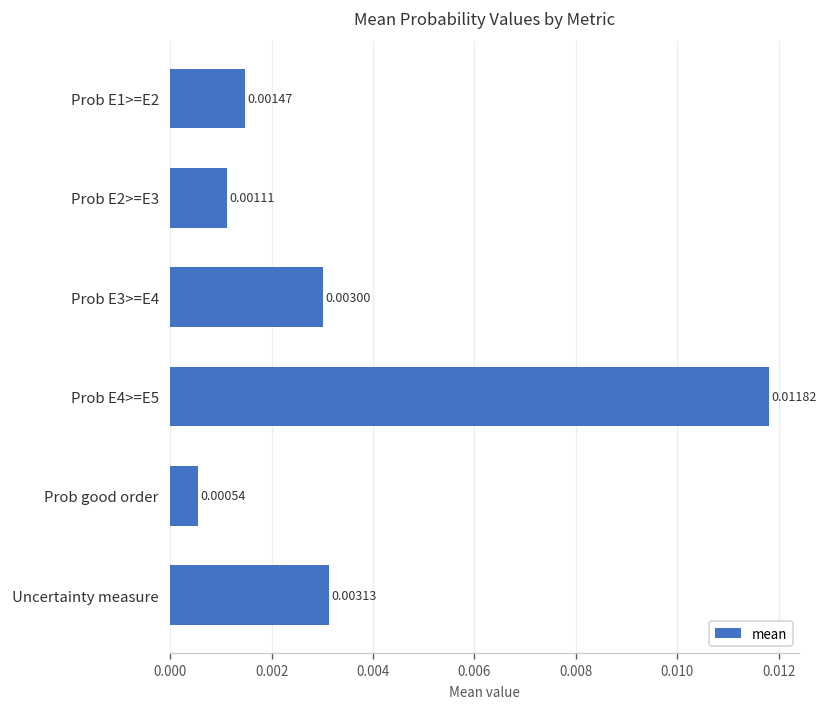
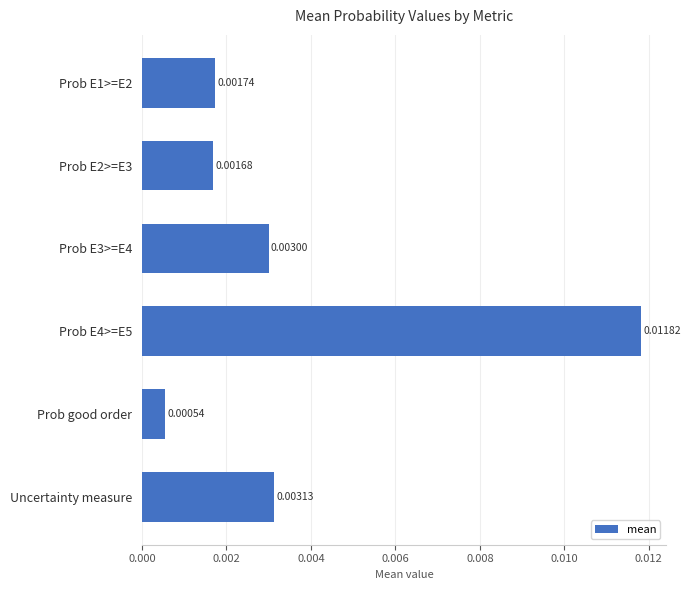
Prob E1>=E2: 0.00147 -> 0.00174
Prob E2>=E3: 0.00111 -> 0.00168
